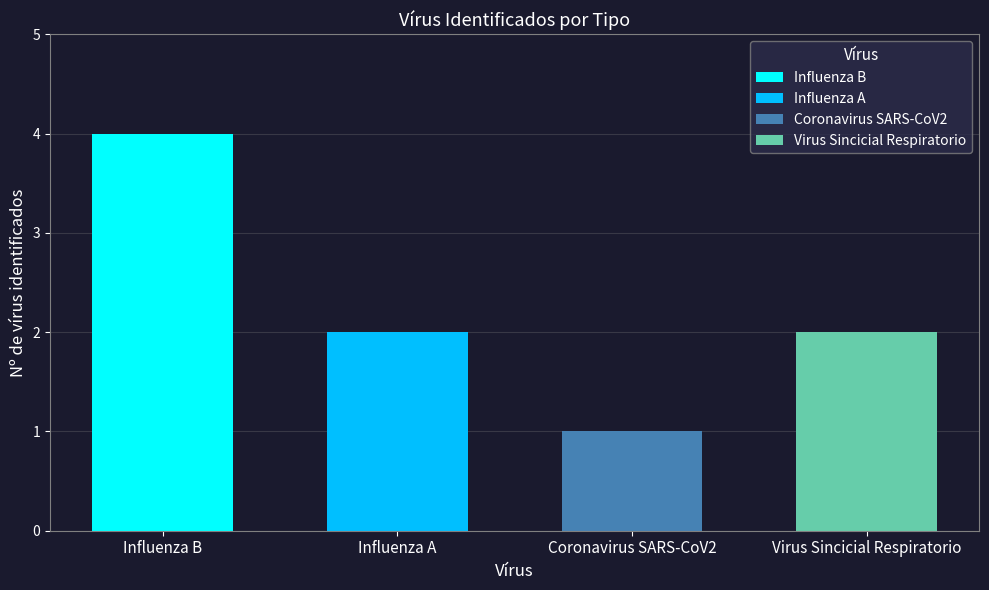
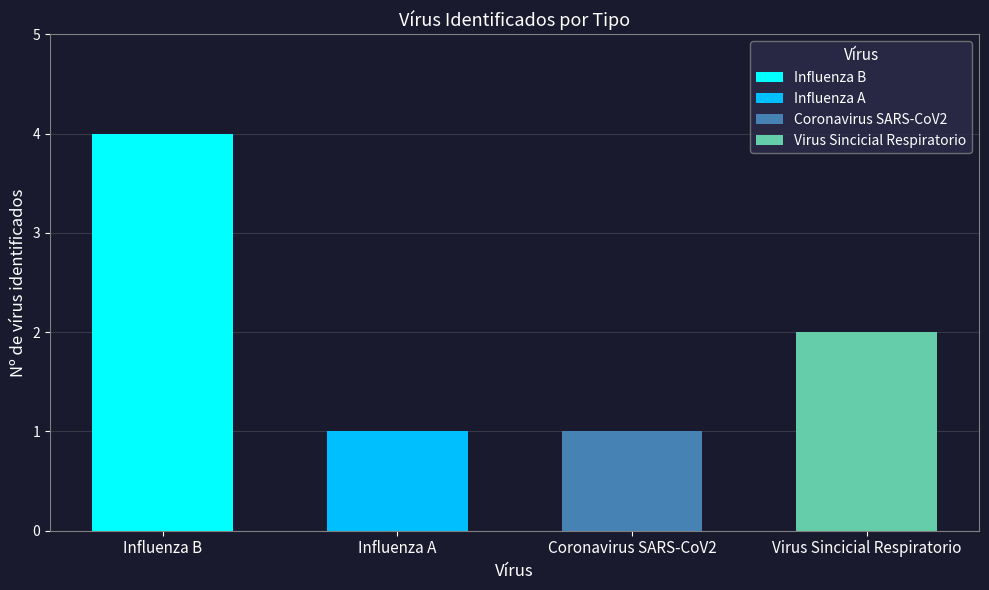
Influenza A: 2 -> 1
